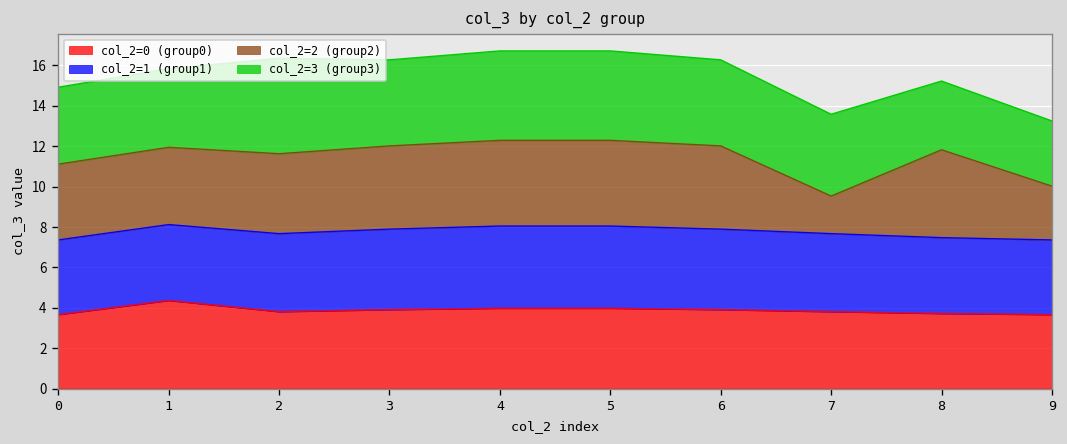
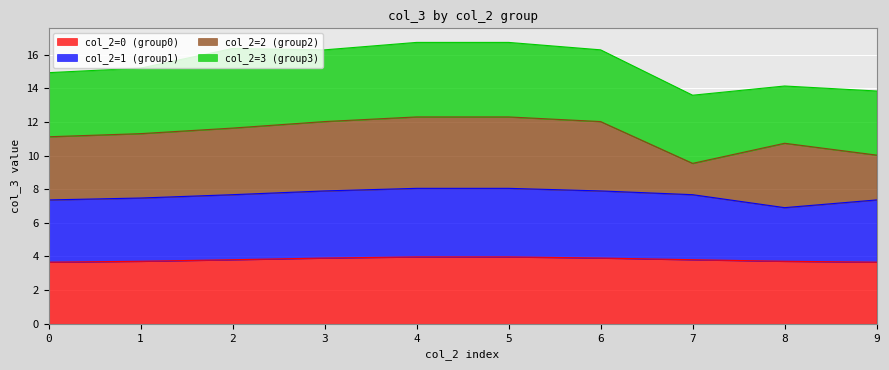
col_2=0 (group0), 1: 4.4 -> 3.7
col_2=1 (group1), 8: 3.8 -> 3.2
col_2=2 (group2), 8: 4.4 -> 3.8
col_2=3 (group3), 9: 3.2 -> 3.8
